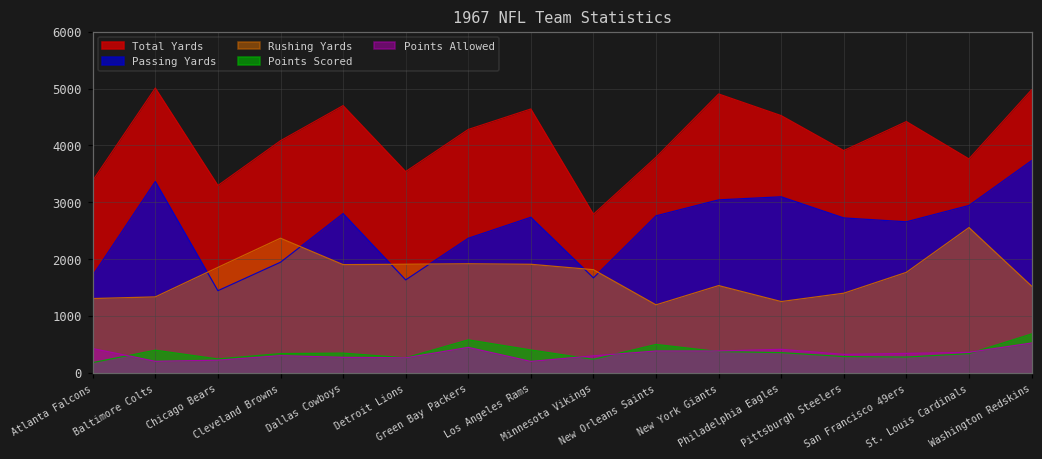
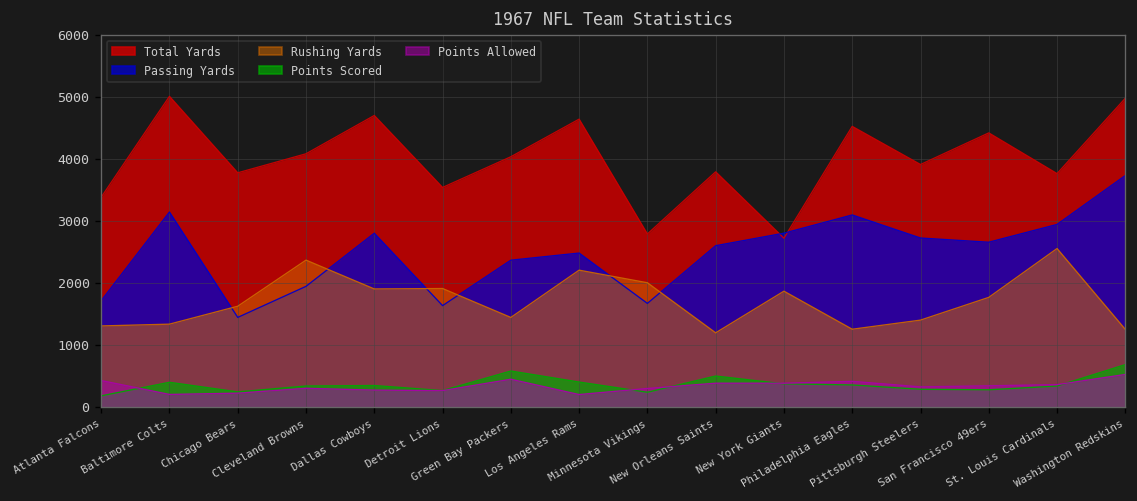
Passing Yards, Baltimore Colts: 3400 -> 3100
Total Yards, Chicago Bears: 3300 -> 3800
Rushing Yards, Chicago Bears: 1900 -> 1600
Total Yards, Green Bay Packers: 4300 -> 4000
Rushing Yards, Green Bay Packers: 1900 -> 1400
Passing Yards, Los Angeles Rams: 2700 -> 2500
Rushing Yards, Los Angeles Rams: 1900 -> 2200
Rushing Yards, Minnesota Vikings: 1800 -> 2000
Passing Yards, New Orleans Saints: 2800 -> 2600
Total Yards, New York Giants: 4900 -> 2700
Passing Yards, New York Giants: 3000 -> 2800
Rushing Yards, New York Giants: 1500 -> 1900
Rushing Yards, Washington Redskins: 1500 -> 1200
